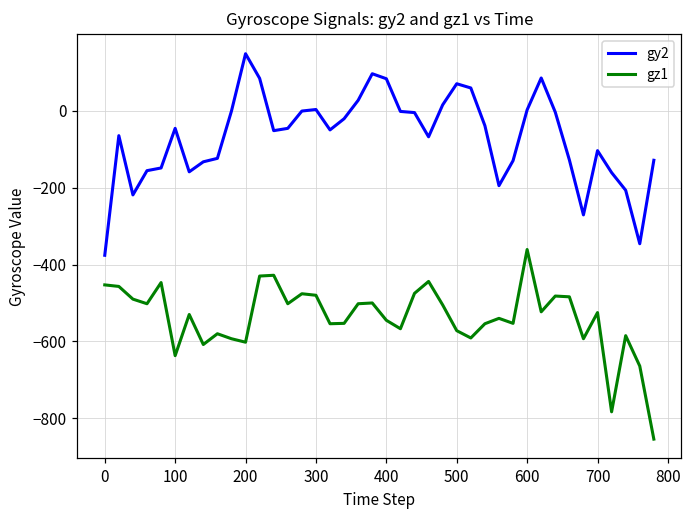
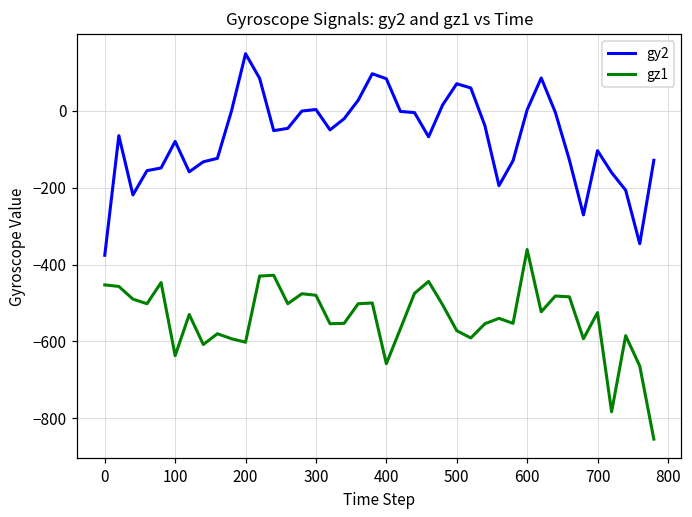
gy2, 100: -50 -> -80
gz1, 400: -550 -> -660
